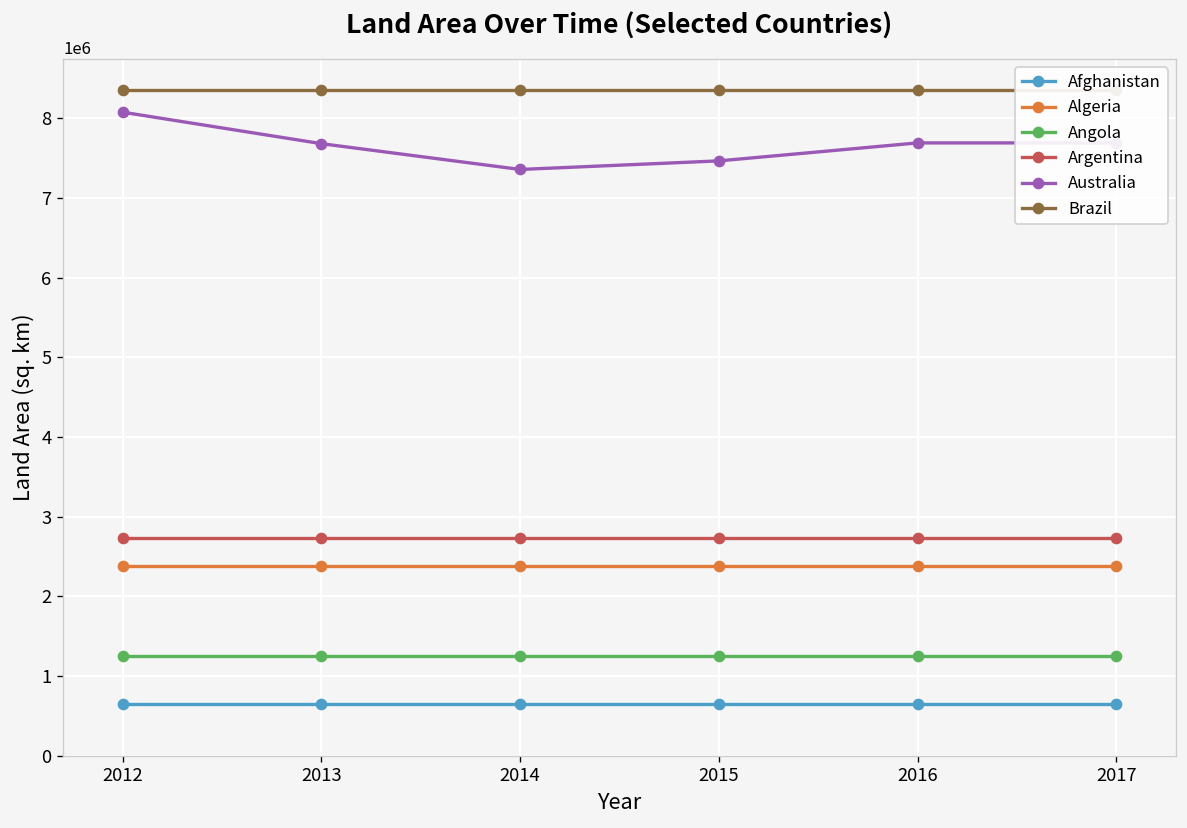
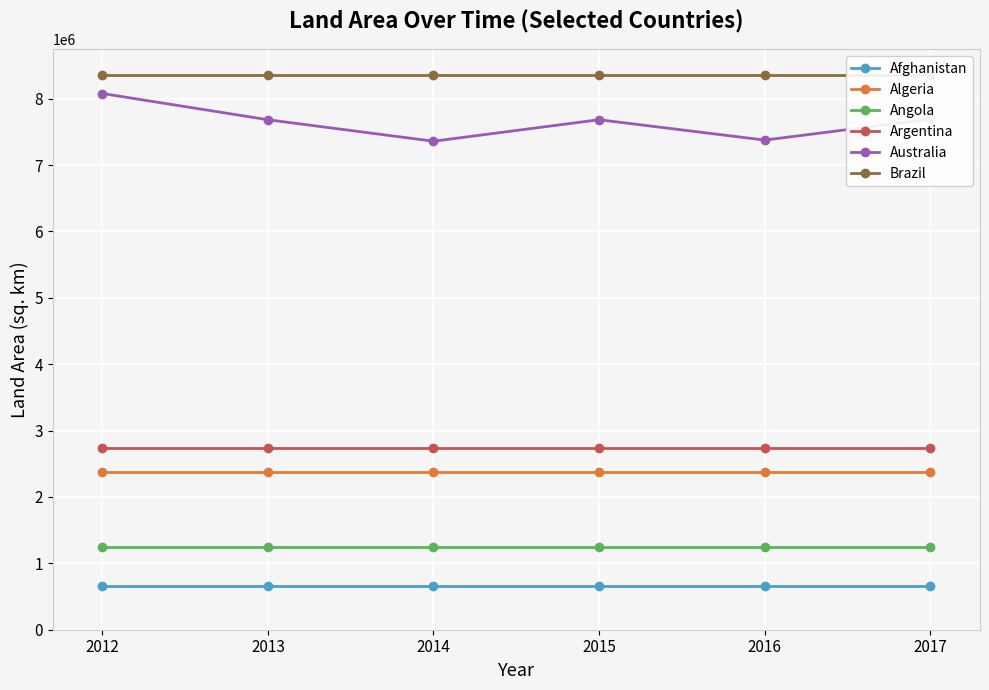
Australia, 2015: 7500000 -> 7700000
Australia, 2016: 7700000 -> 7400000
